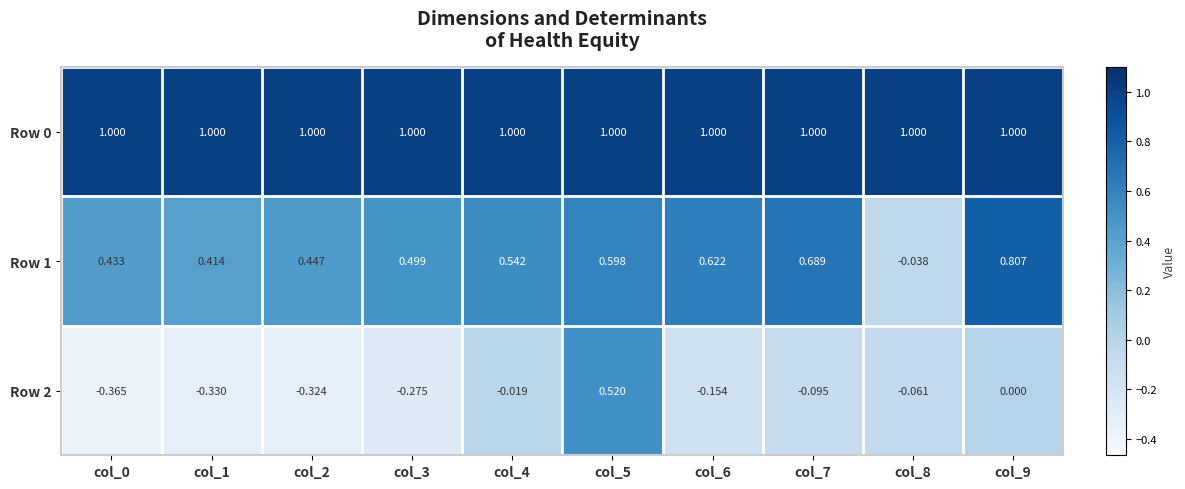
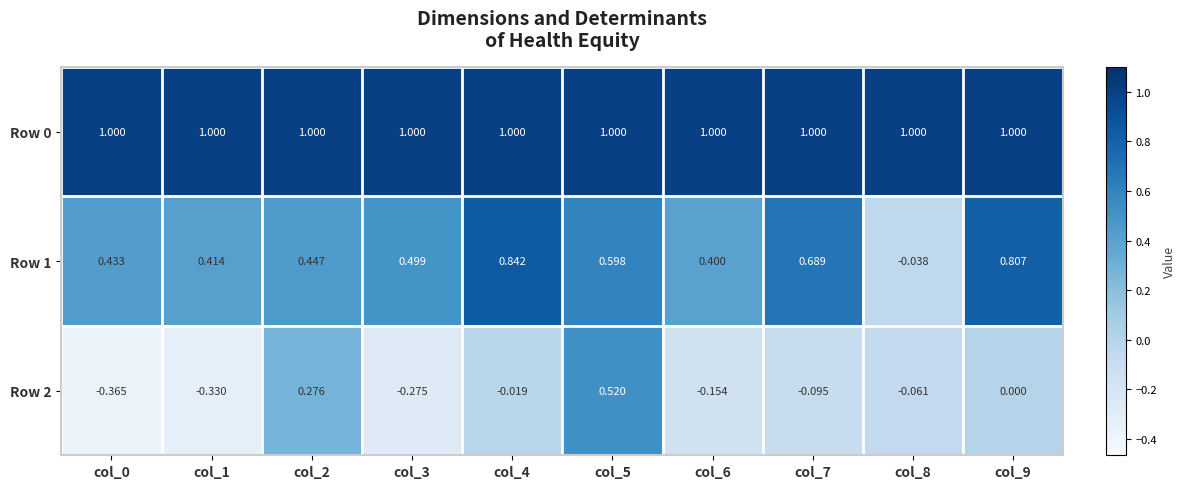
Row 1, col_4: 0.542 -> 0.842
Row 1, col_6: 0.622 -> 0.400
Row 2, col_2: -0.324 -> 0.276
